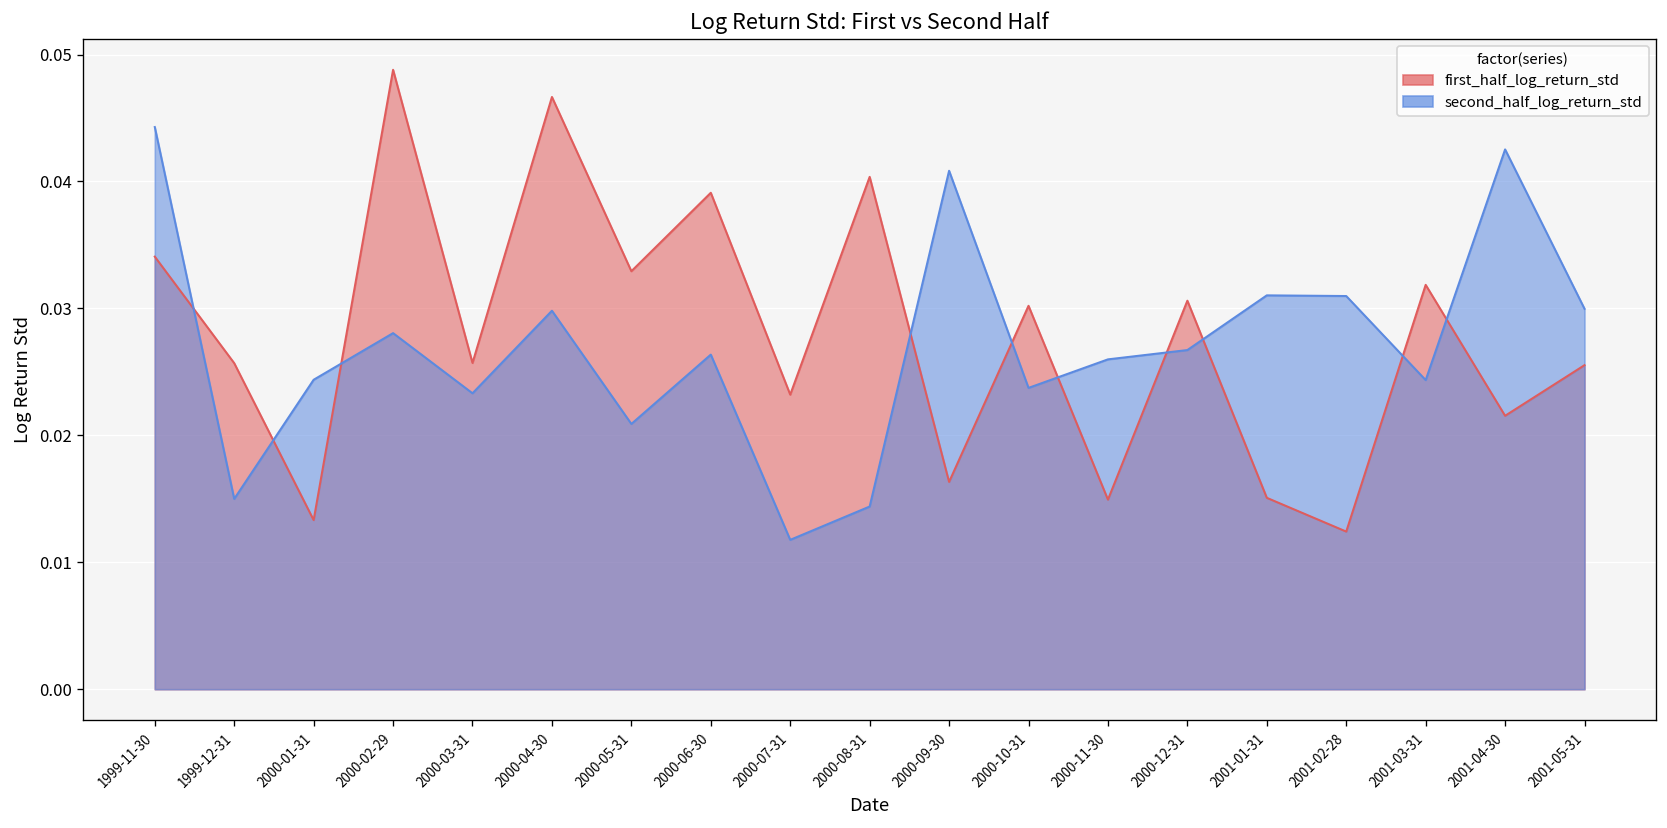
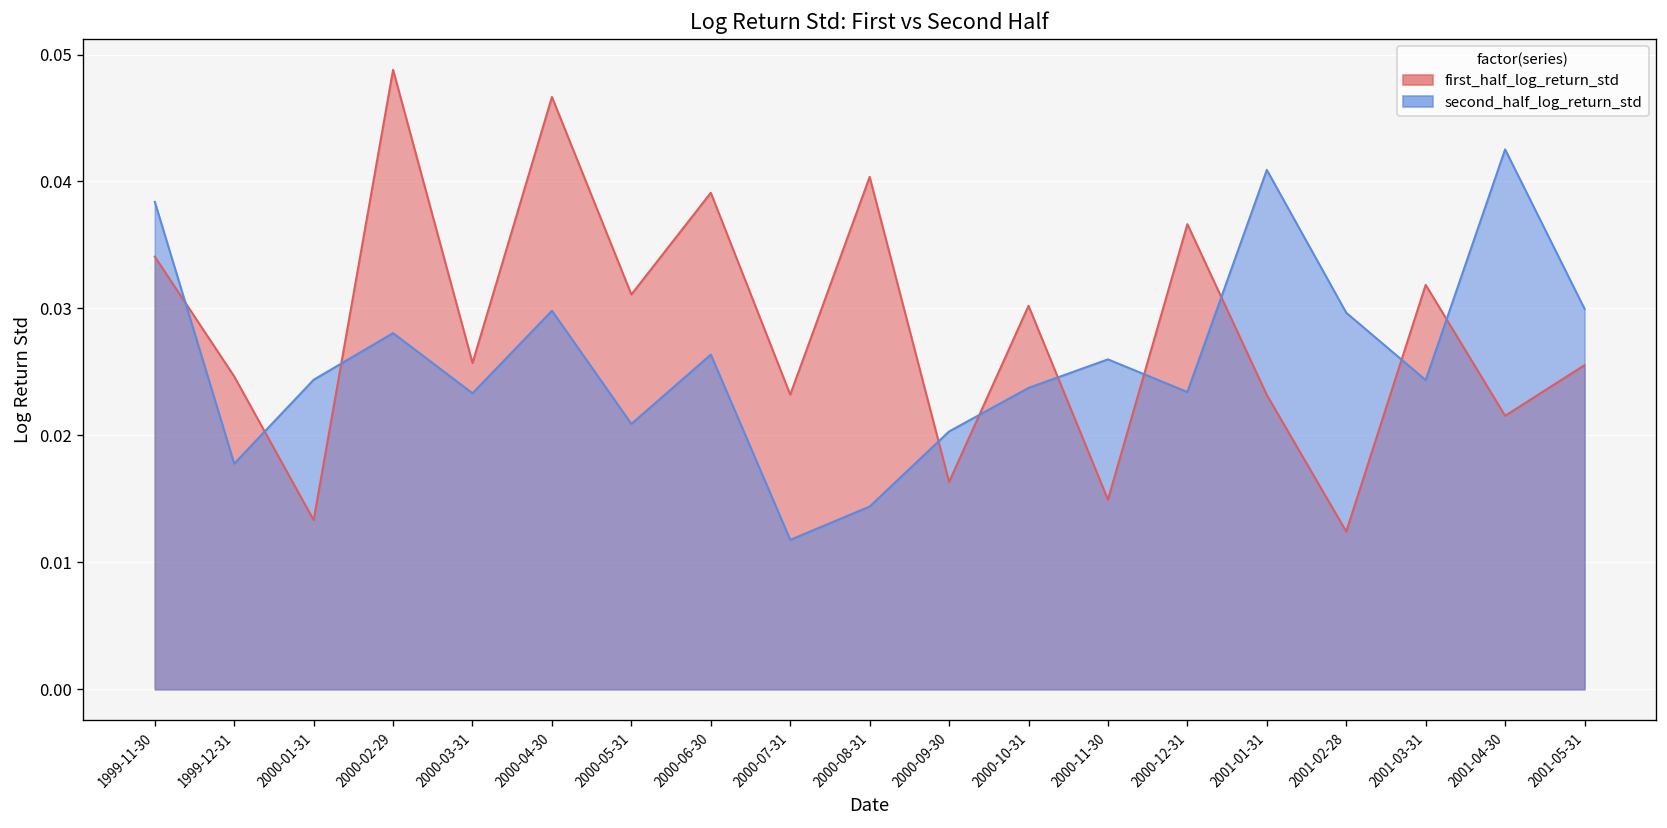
second_half_log_return_std, 1999-11-30: 0.0443 -> 0.0384
first_half_log_return_std, 1999-12-31: 0.0257 -> 0.0246
second_half_log_return_std, 1999-12-31: 0.0150 -> 0.0178
first_half_log_return_std, 2000-05-31: 0.0329 -> 0.0311
second_half_log_return_std, 2000-09-30: 0.0408 -> 0.0203
first_half_log_return_std, 2000-12-31: 0.0306 -> 0.0366
second_half_log_return_std, 2000-12-31: 0.0267 -> 0.0234
first_half_log_return_std, 2001-01-31: 0.0151 -> 0.0232
second_half_log_return_std, 2001-01-31: 0.0310 -> 0.0409
second_half_log_return_std, 2001-02-28: 0.0310 -> 0.0297
